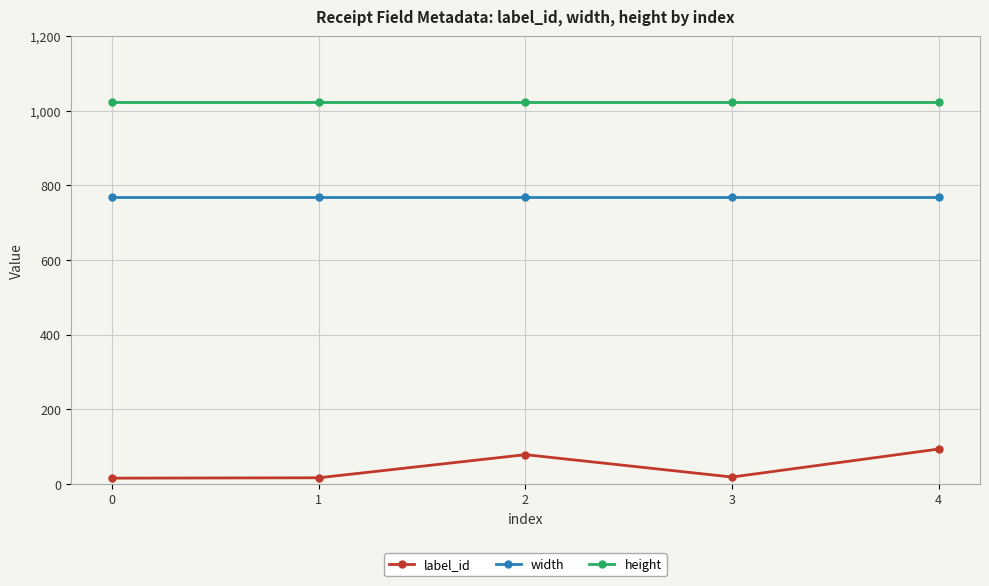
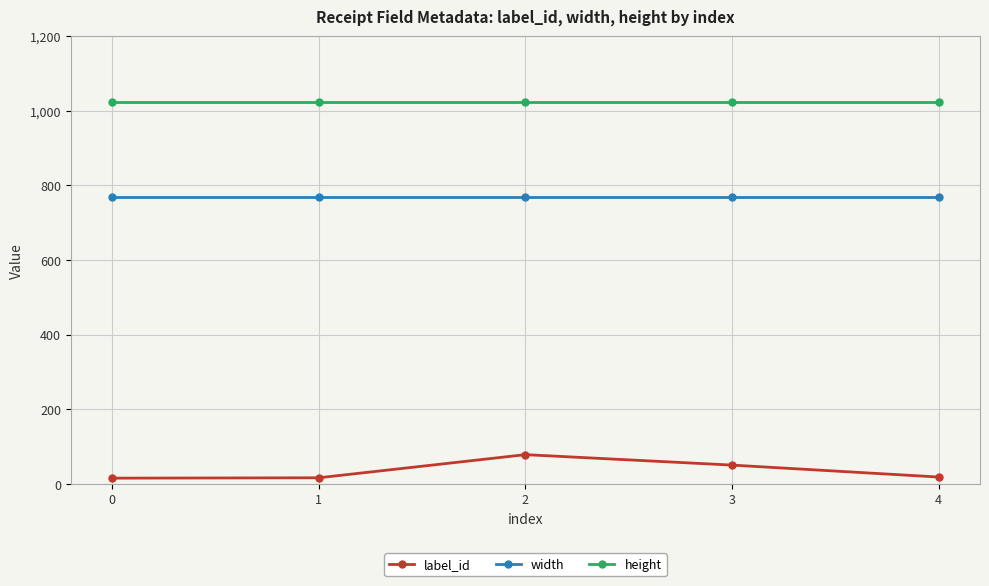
label_id, 3: 20 -> 50
label_id, 4: 90 -> 20
